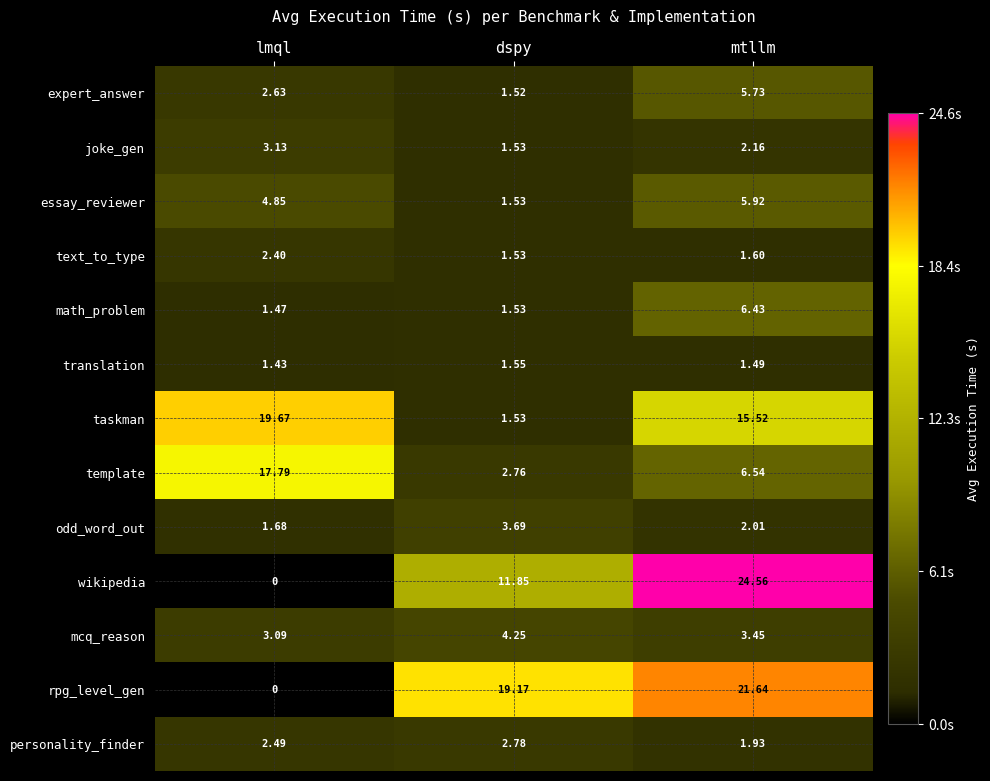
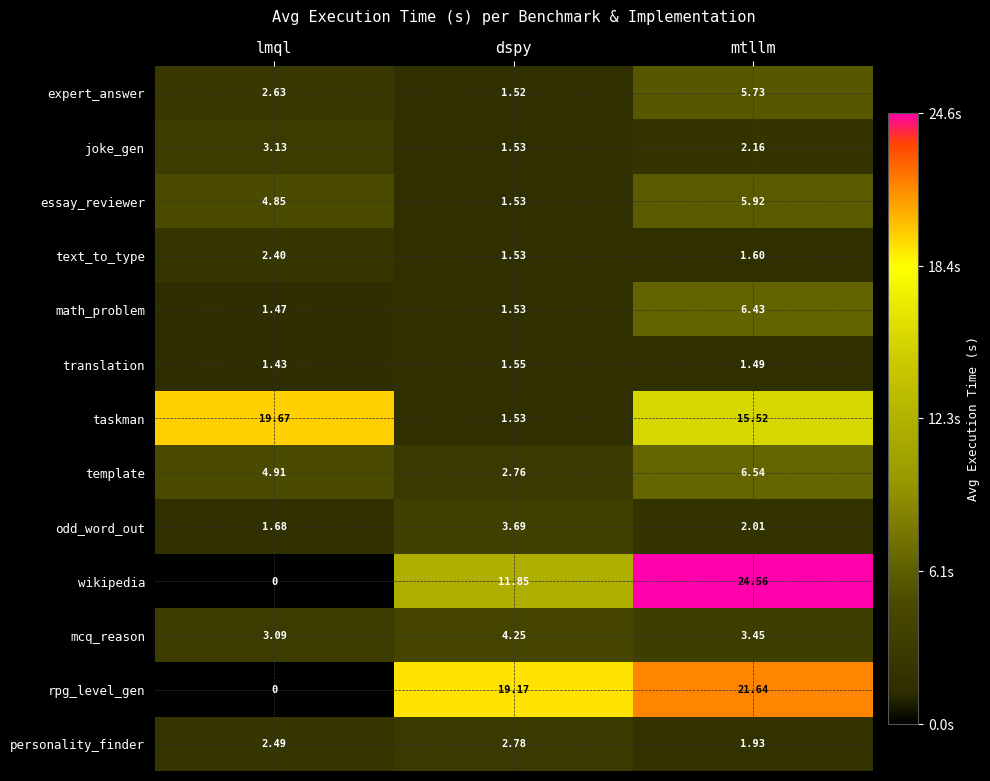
template, lmql: 17.79 -> 4.91
